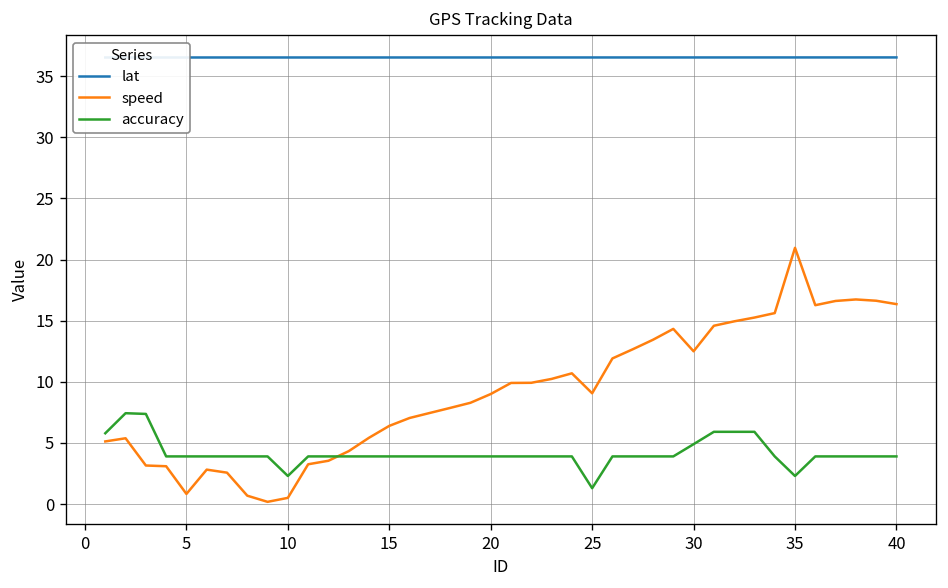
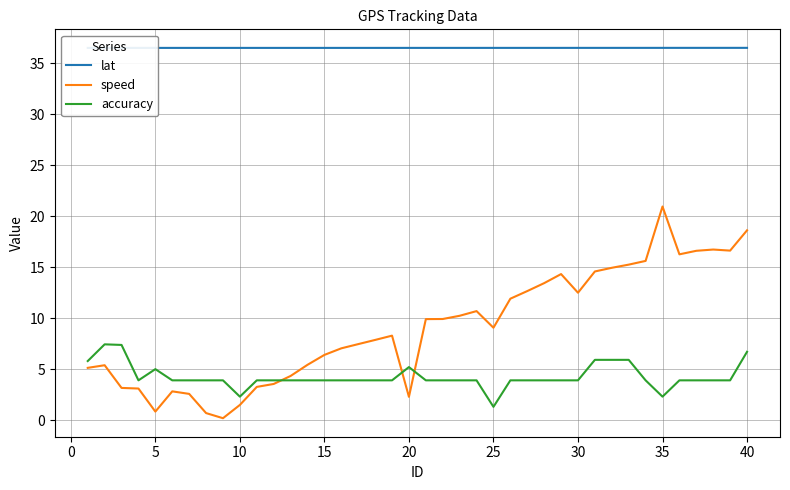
accuracy, 5: 3.9 -> 5.0
speed, 10: 0.5 -> 1.5
speed, 20: 9.0 -> 2.3
accuracy, 20: 3.9 -> 5.2
accuracy, 30: 4.9 -> 3.9
speed, 40: 16.4 -> 18.6
accuracy, 40: 3.9 -> 6.7
